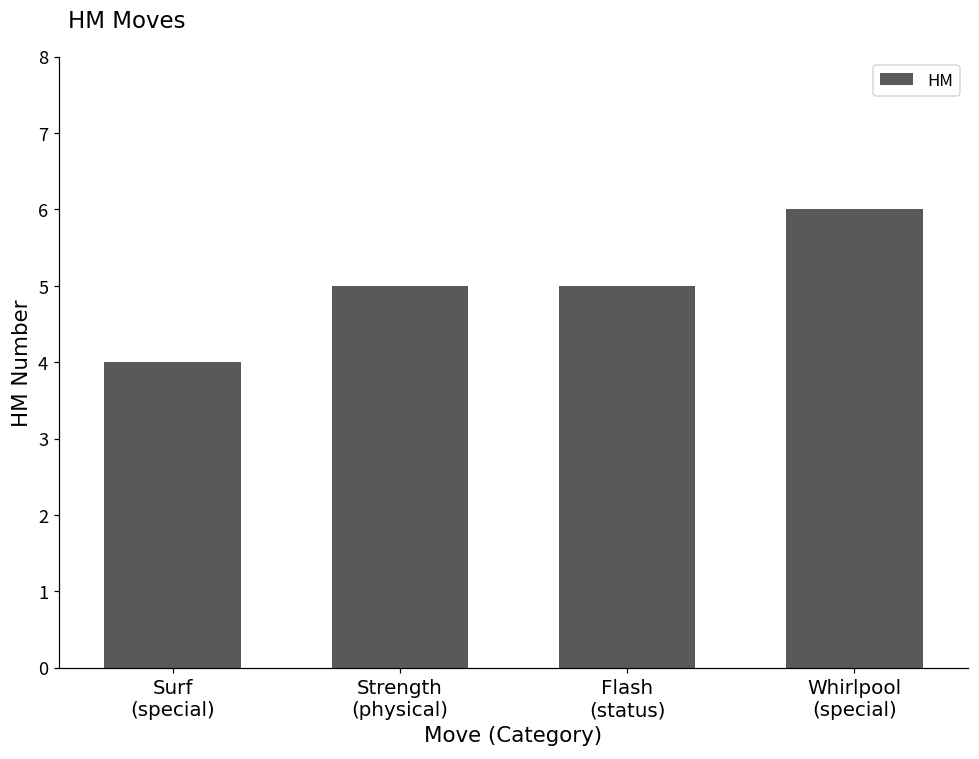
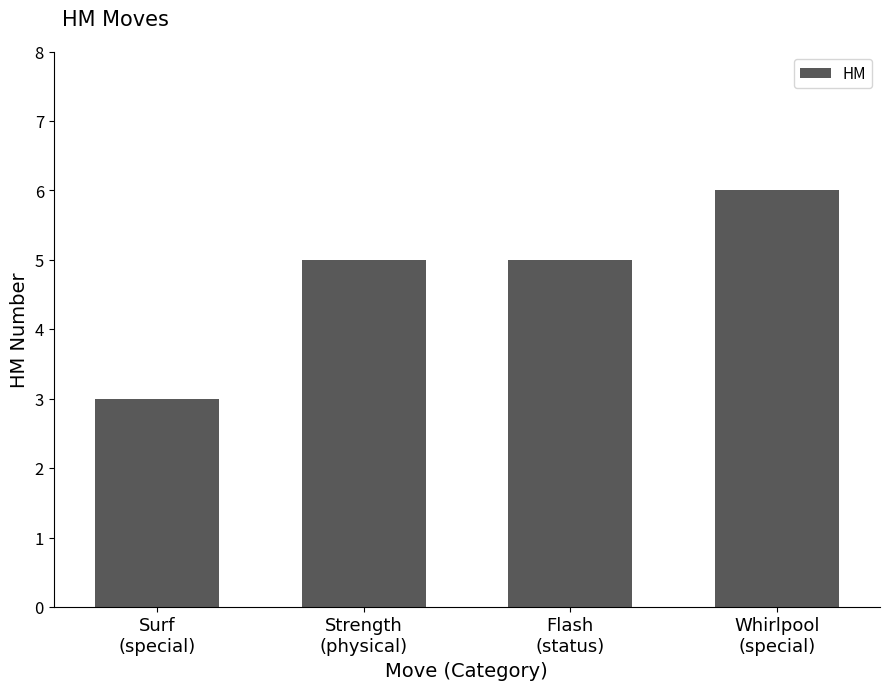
Surf (special): 4 -> 3
